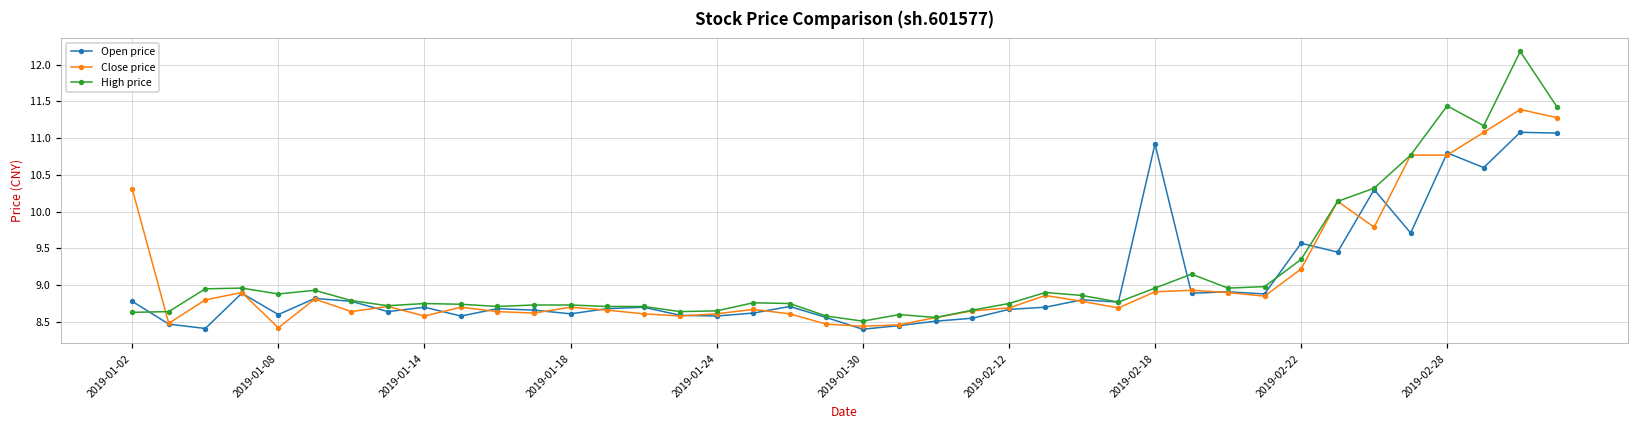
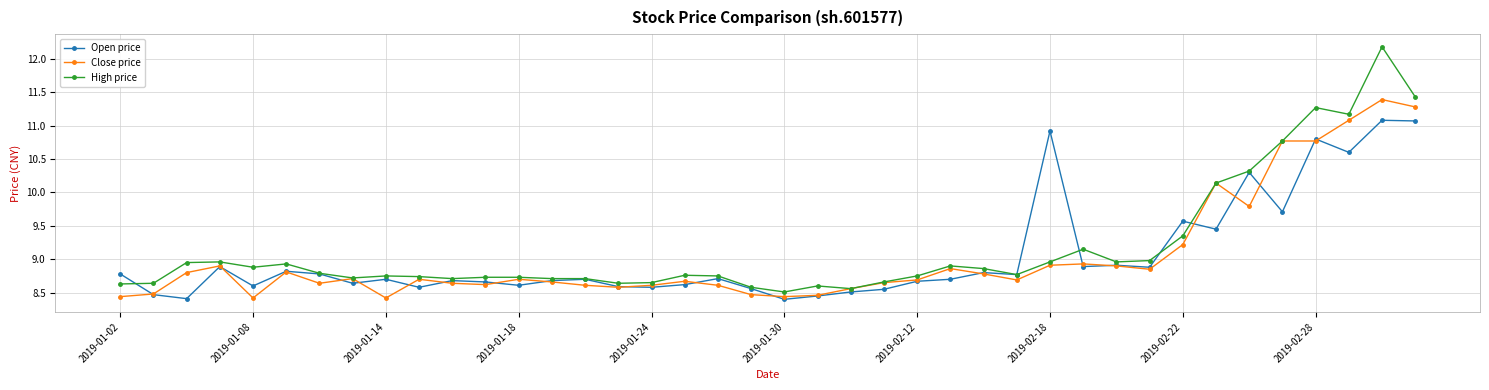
Close price, 2019-01-02: 10.3 -> 8.4
Close price, 2019-01-14: 8.6 -> 8.4
High price, 2019-02-28: 11.4 -> 11.3
